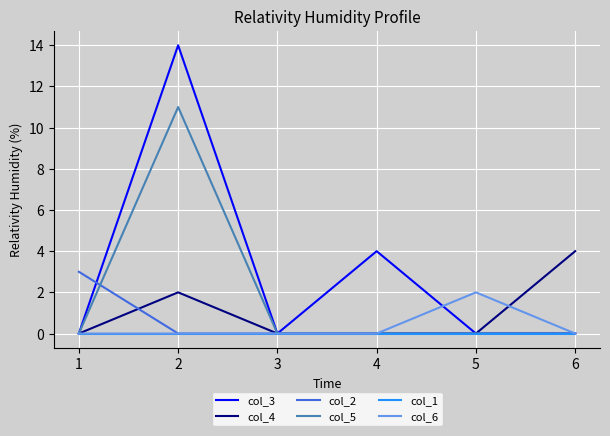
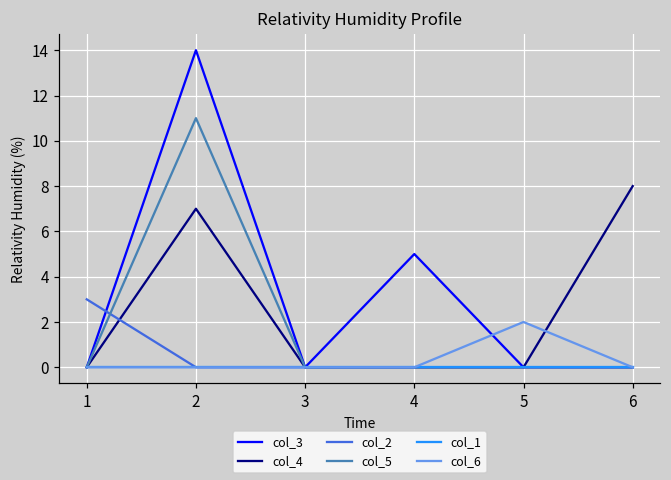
col_4, 2: 2 -> 7
col_3, 4: 4 -> 5
col_4, 6: 4 -> 8
